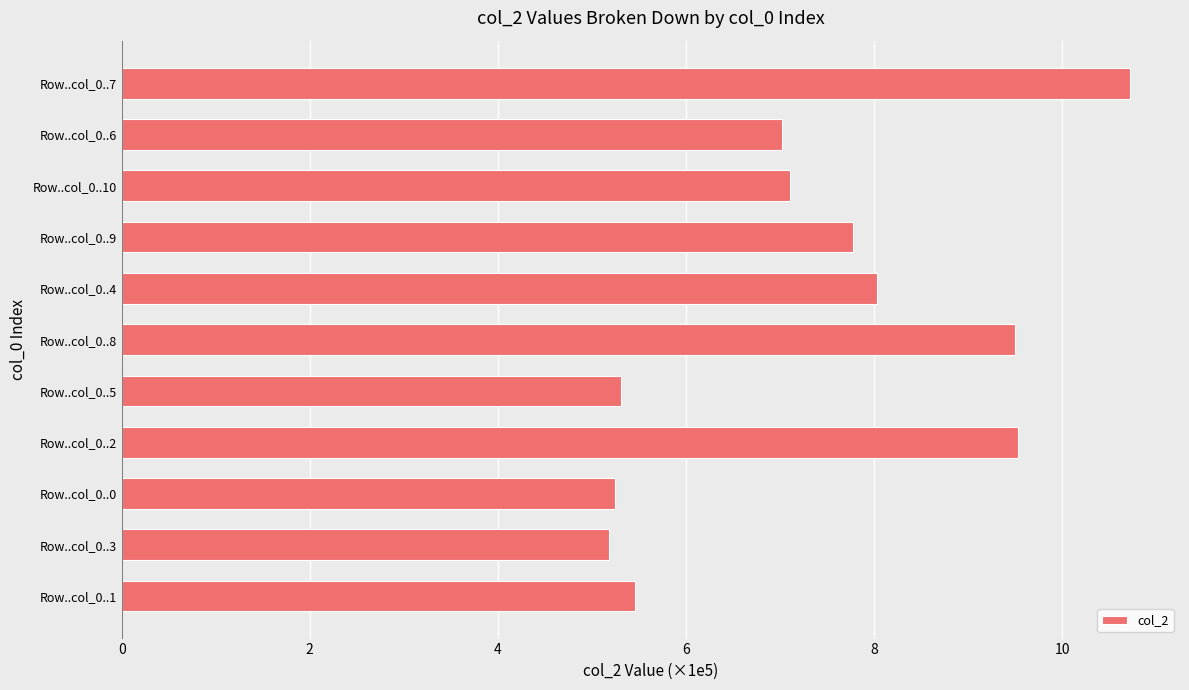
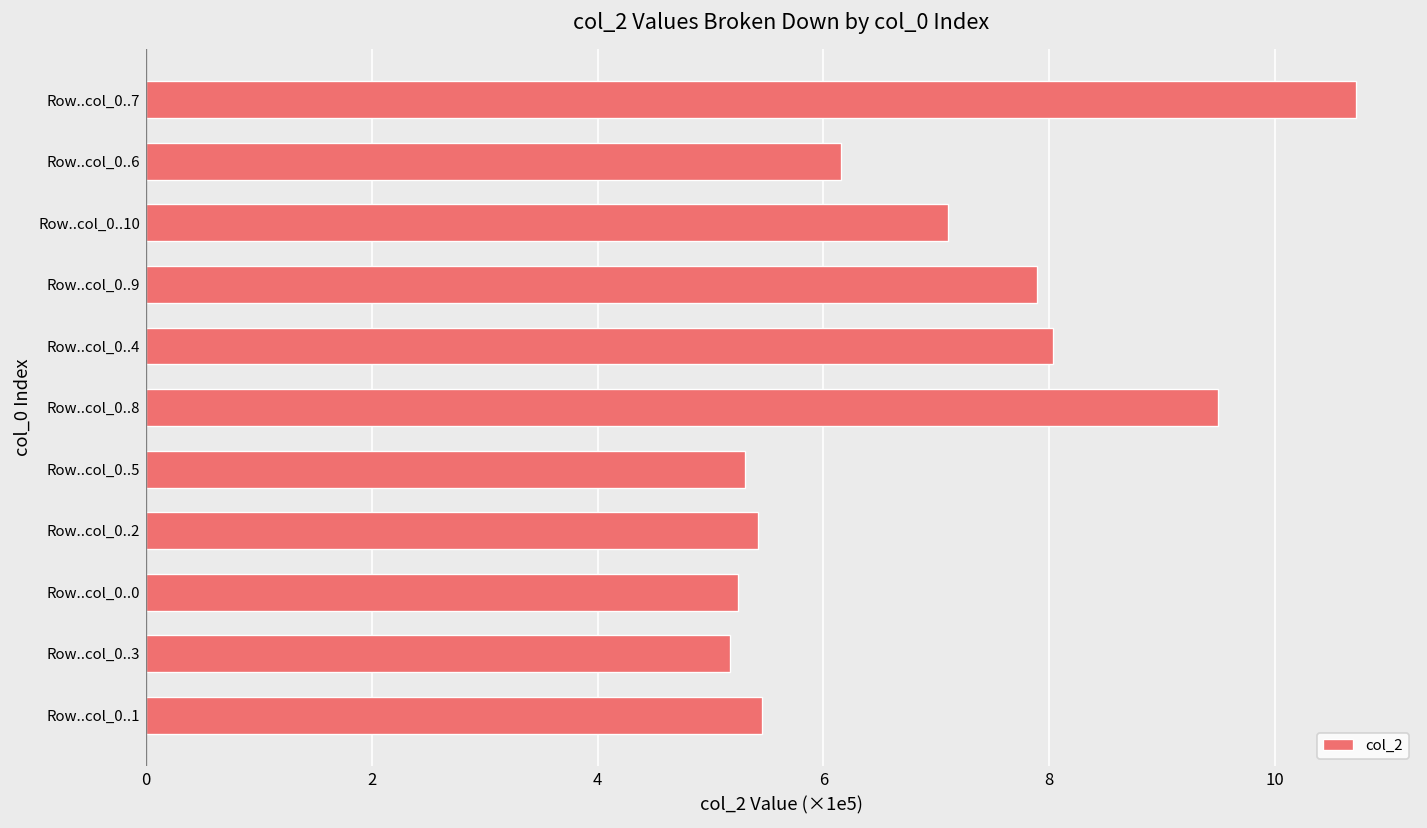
Row..col_0..6: 7.0 -> 6.2
Row..col_0..9: 7.8 -> 7.9
Row..col_0..2: 9.5 -> 5.4
